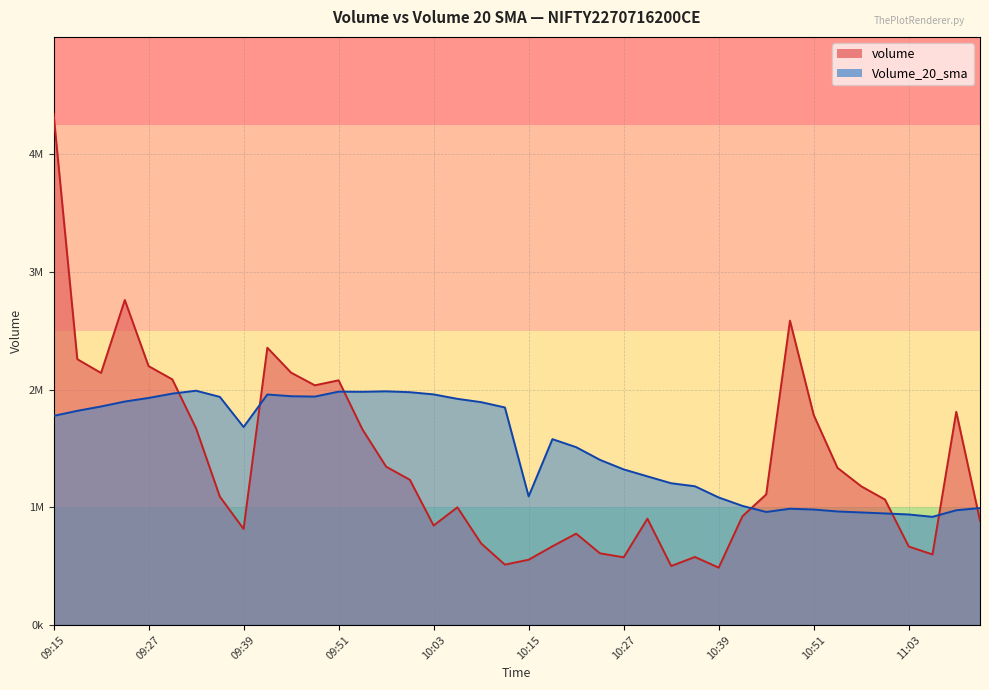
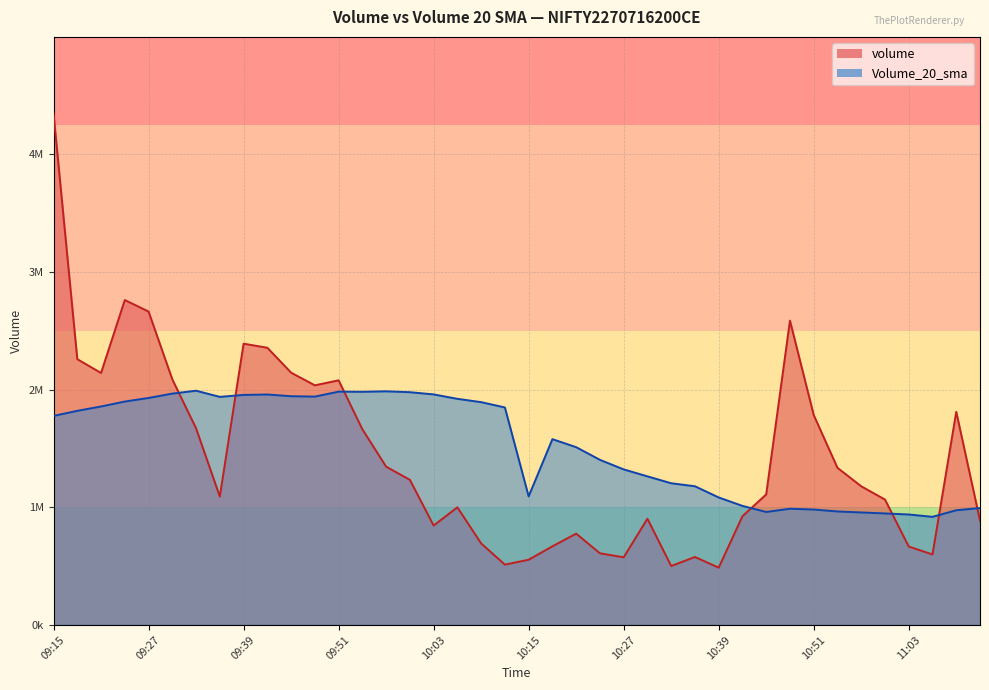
volume, 09:27: 2200000 -> 2660000
volume, 09:39: 820000 -> 2390000
Volume_20_sma, 09:39: 1680000 -> 1960000
